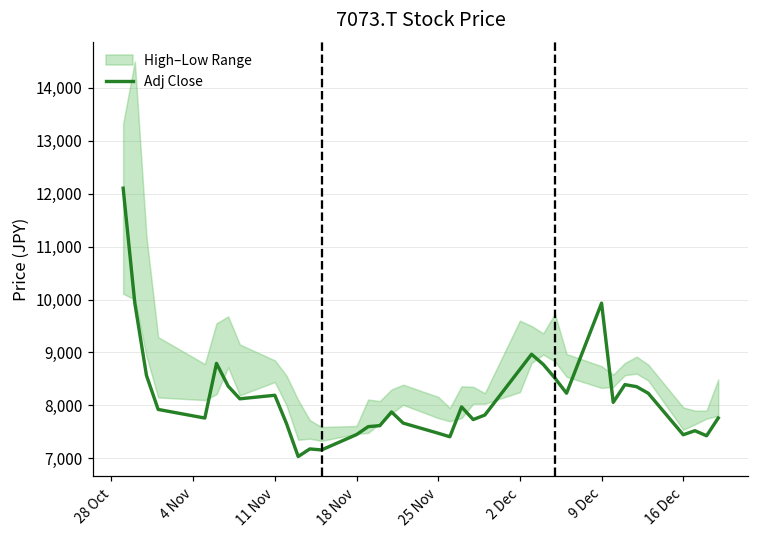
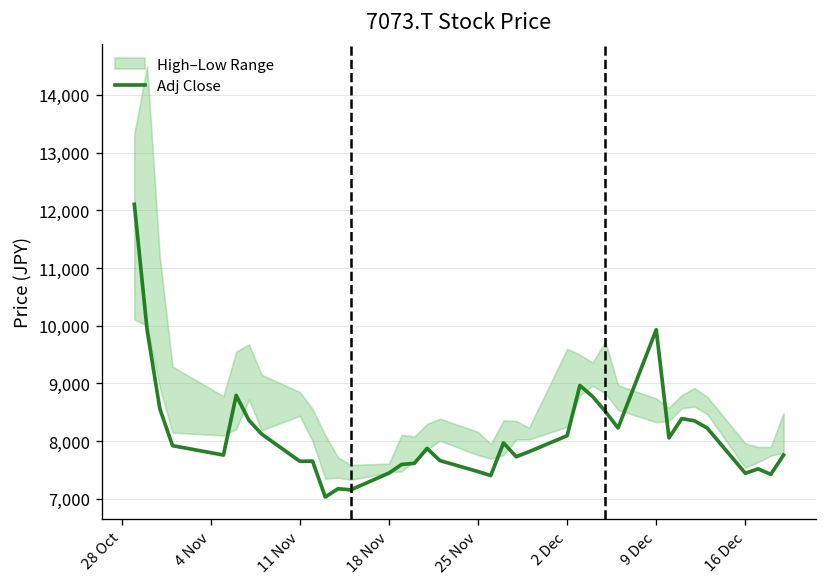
Adj Close, 11 Nov: 8,200 -> 7,700
Adj Close, 2 Dec: 8,700 -> 8,100
